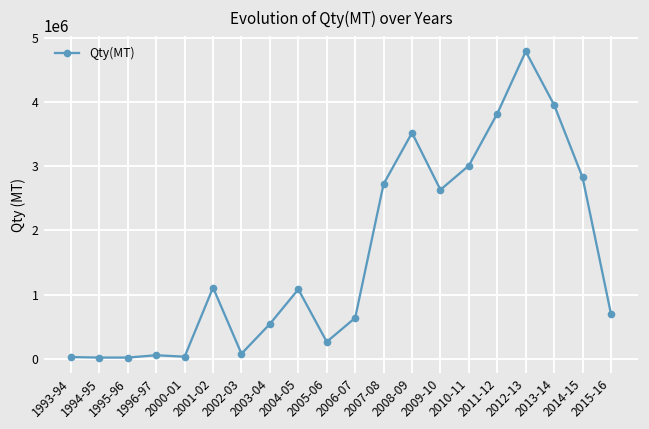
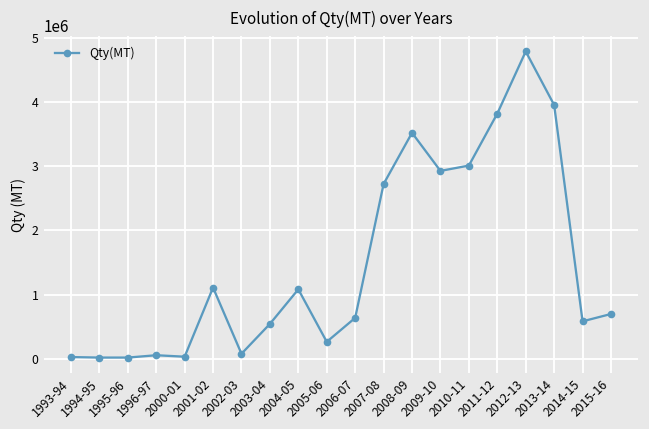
2009-10: 2600000 -> 2900000
2014-15: 2800000 -> 600000
